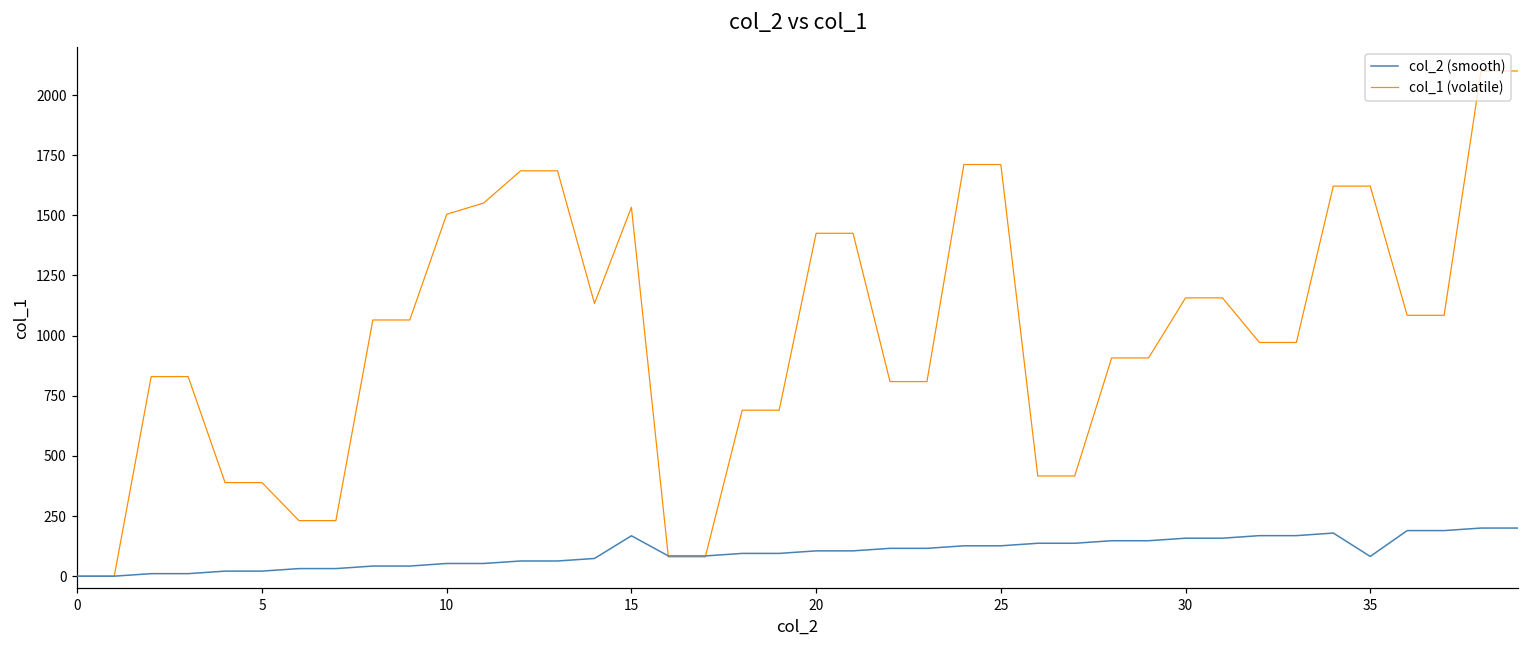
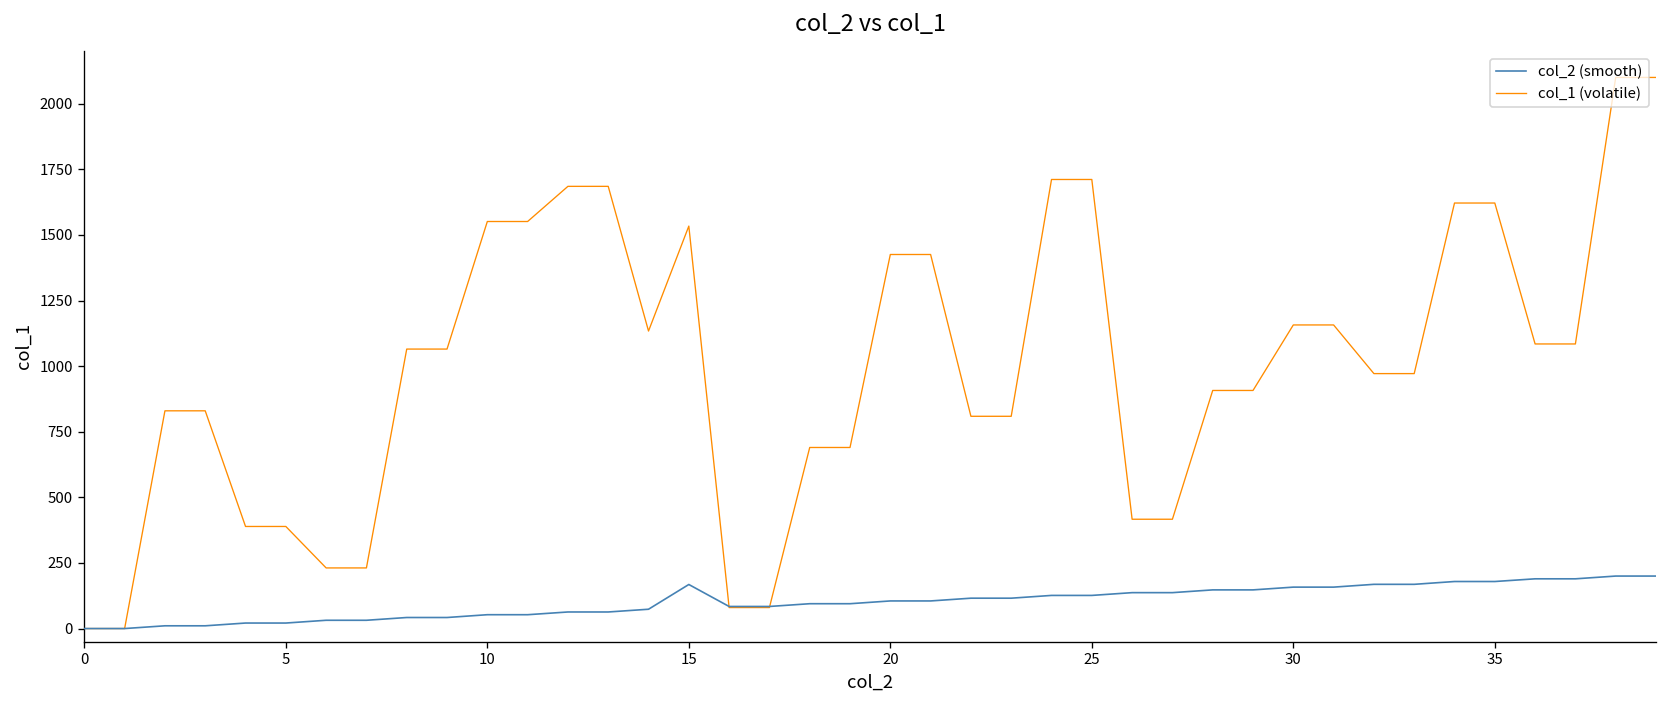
col_1 (volatile), 10: 1500 -> 1550
col_2 (smooth), 35: 80 -> 180
